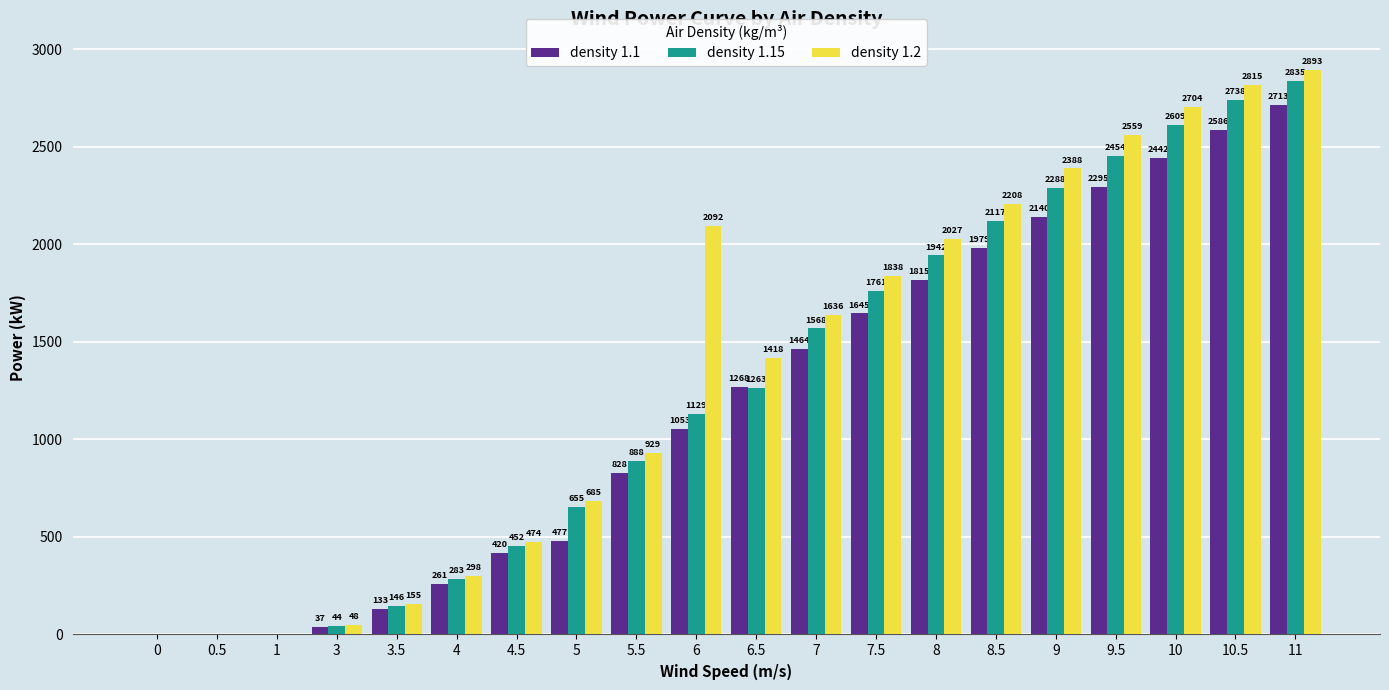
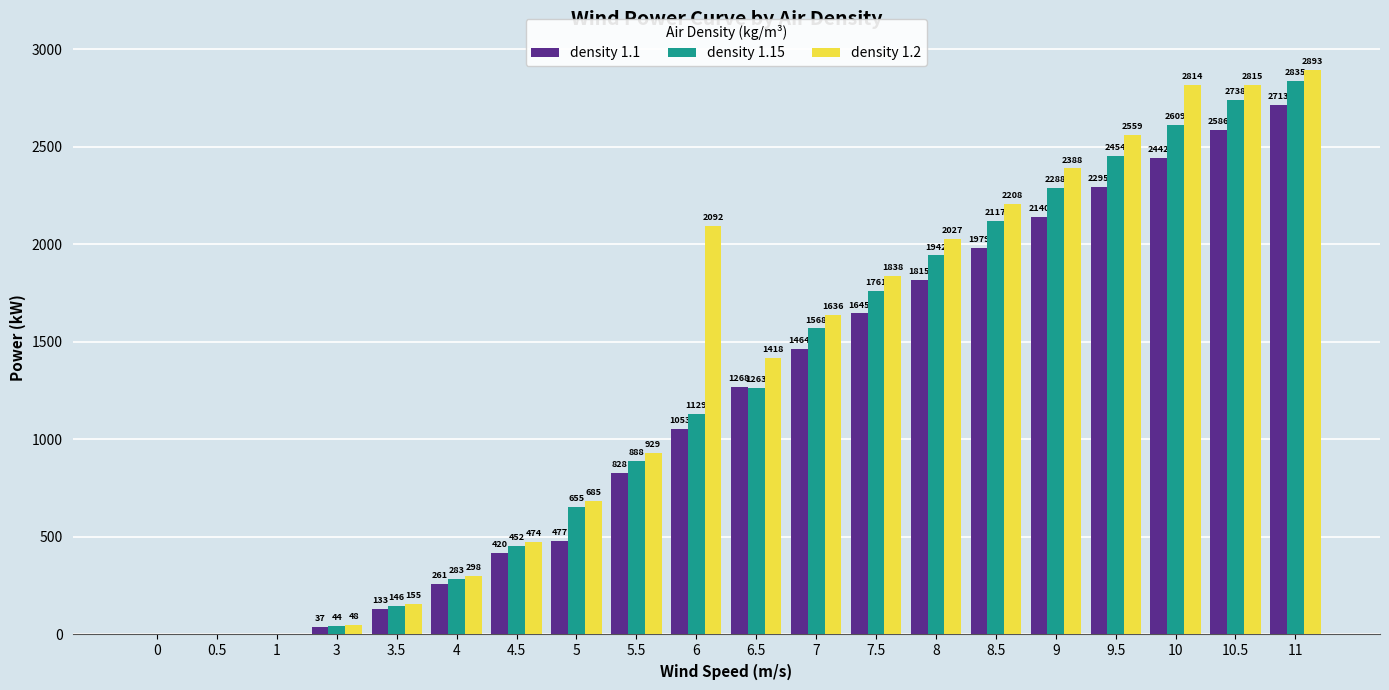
density 1.2, 10: 2704 -> 2814
